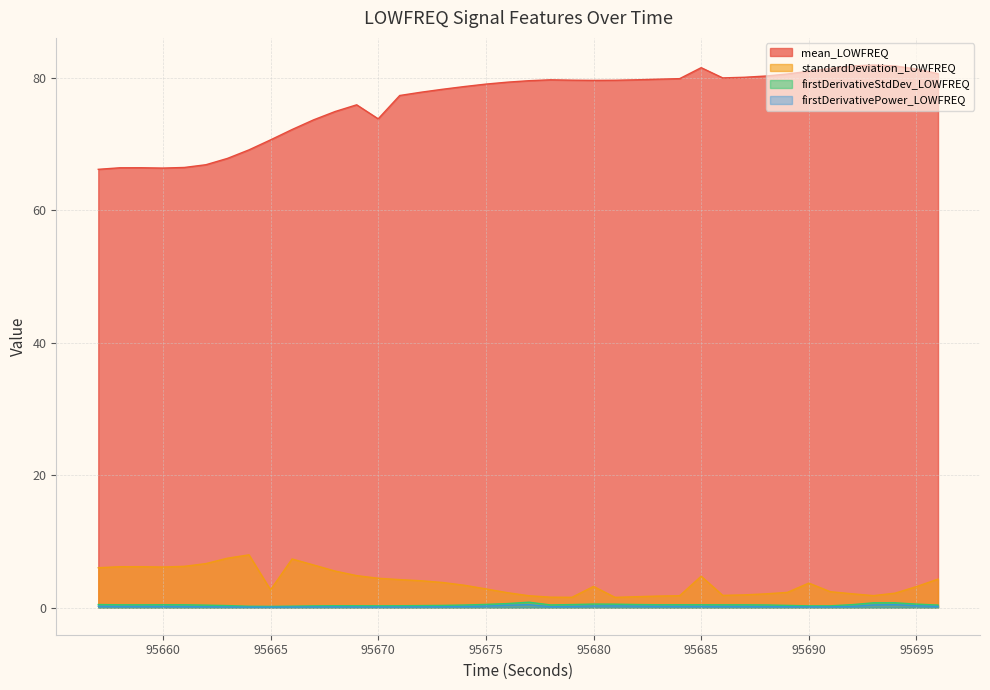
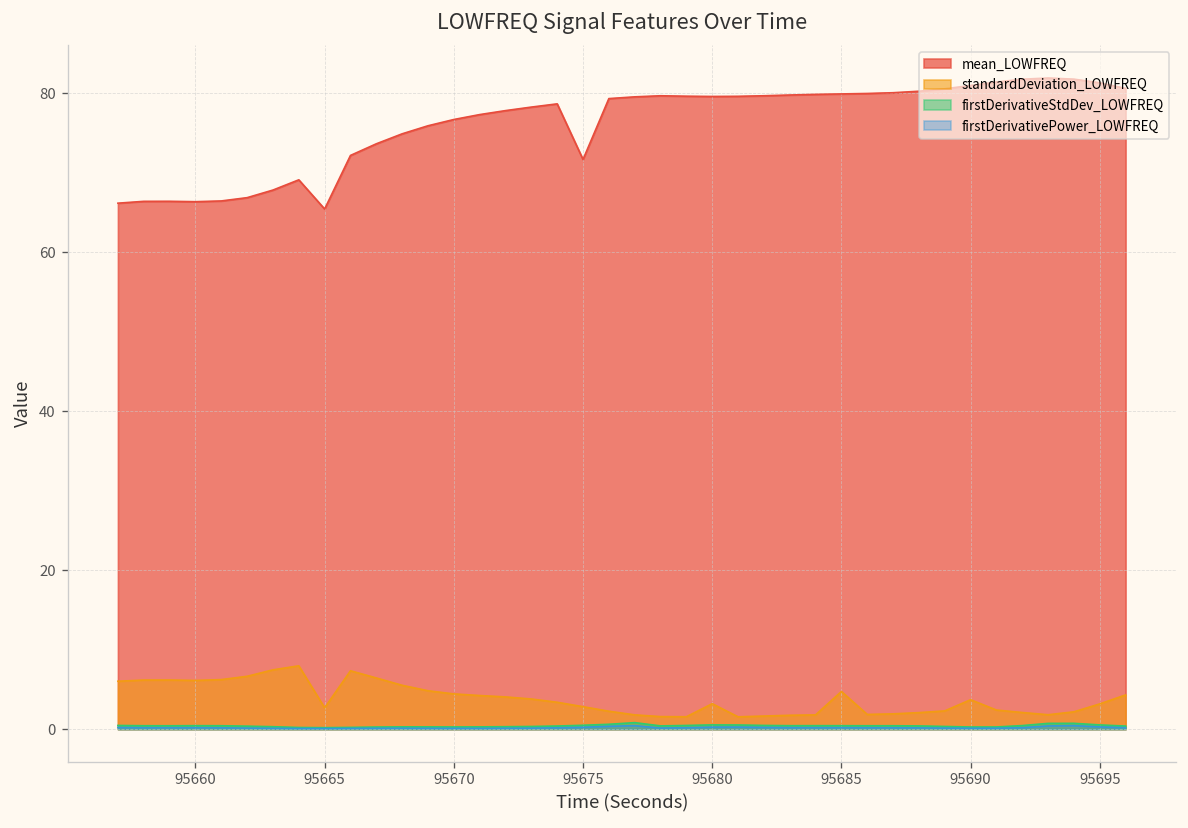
mean_LOWFREQ, 95665: 71 -> 65
mean_LOWFREQ, 95670: 74 -> 77
mean_LOWFREQ, 95675: 79 -> 72
mean_LOWFREQ, 95685: 82 -> 80
